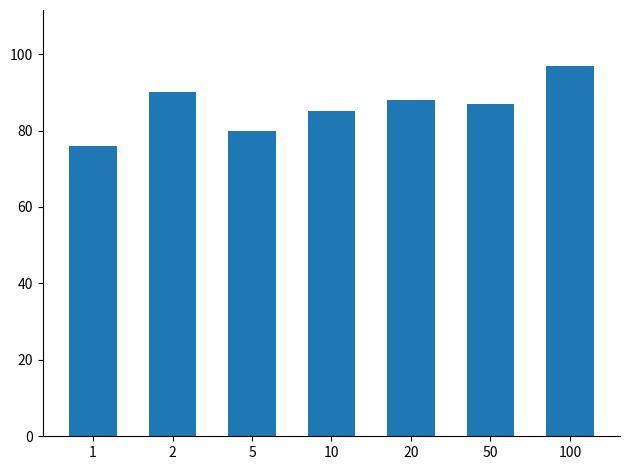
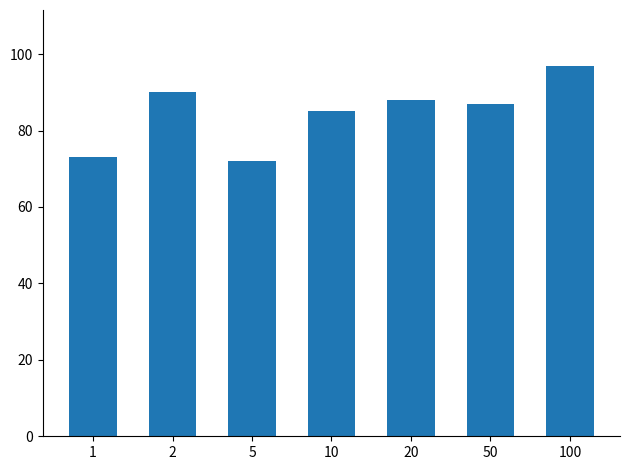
1: 76 -> 73
5: 80 -> 72
